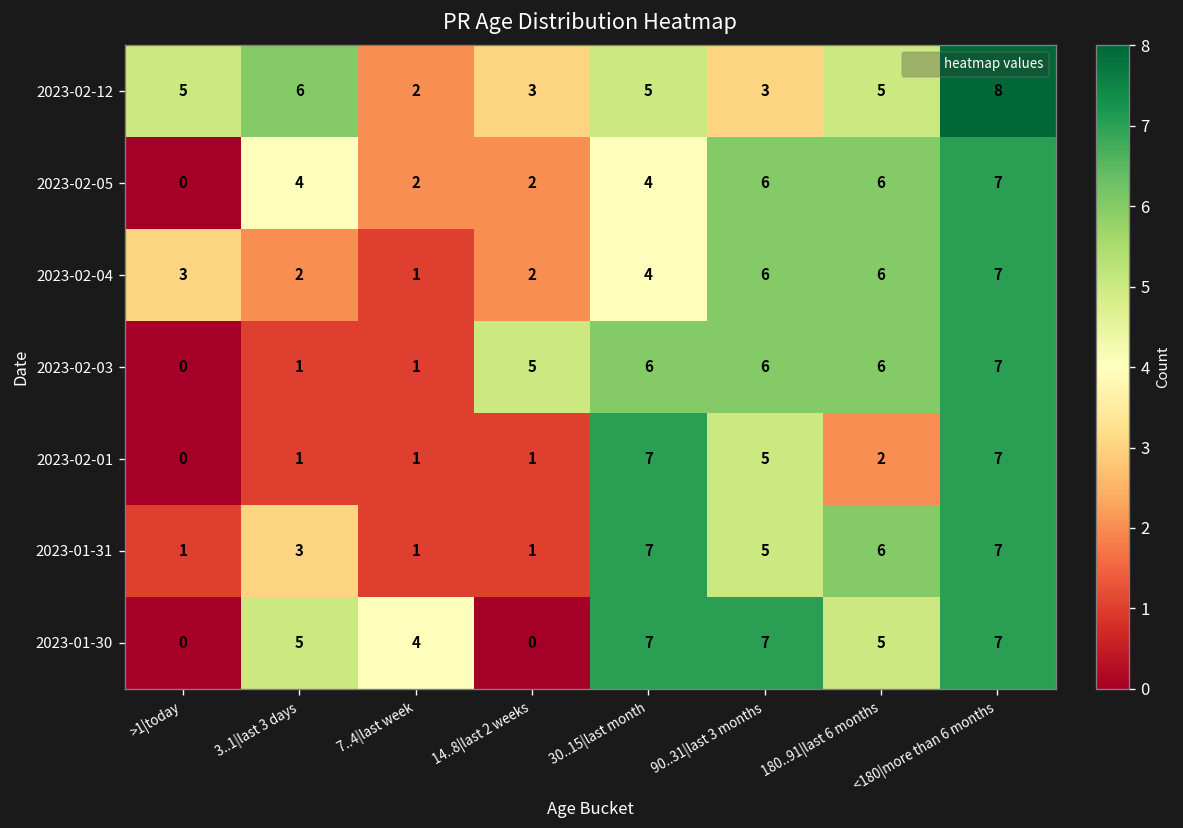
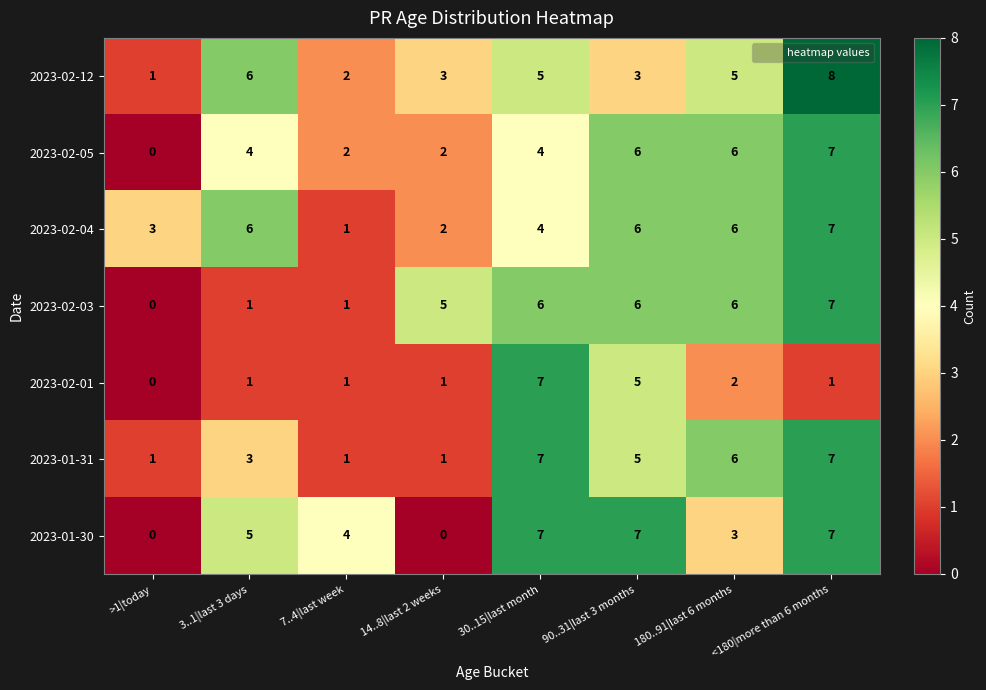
2023-02-12, >1|today: 5 -> 1
2023-02-04, 3..1|last 3 days: 2 -> 6
2023-02-01, <180|more than 6 months: 7 -> 1
2023-01-30, 180..91|last 6 months: 5 -> 3
